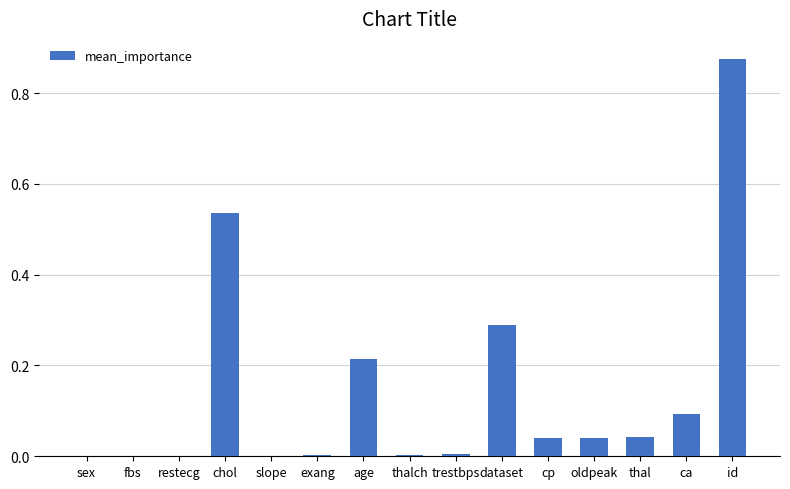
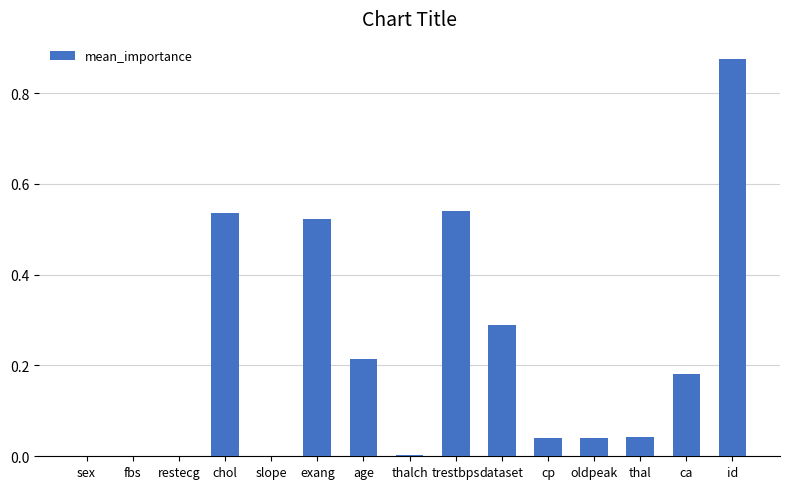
exang: 0.00 -> 0.52
trestbps: 0.00 -> 0.54
ca: 0.09 -> 0.18
